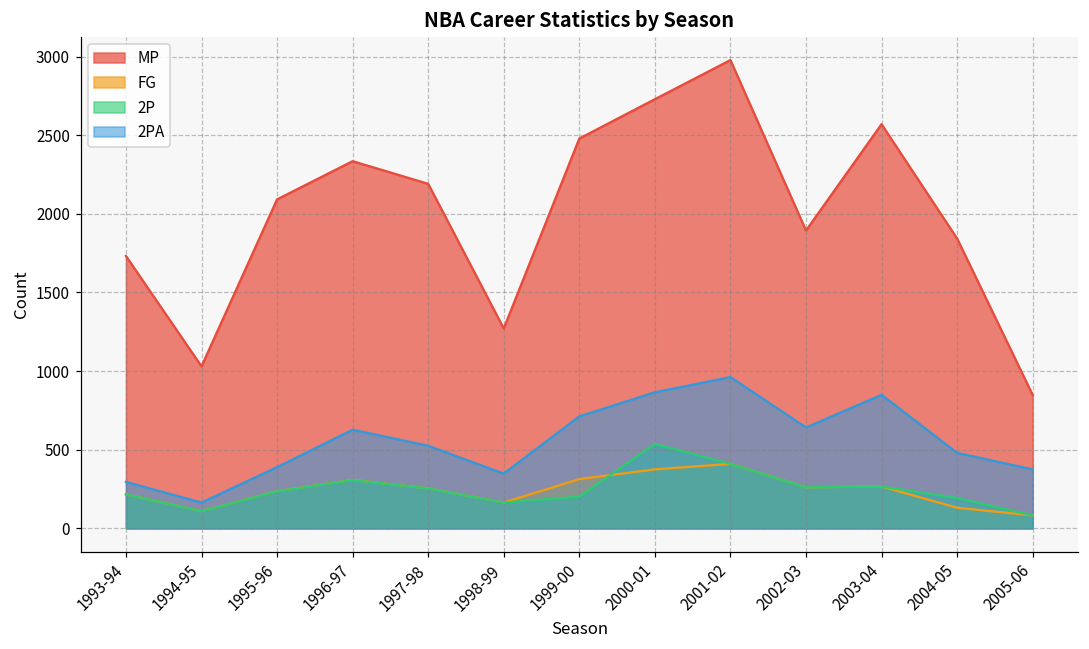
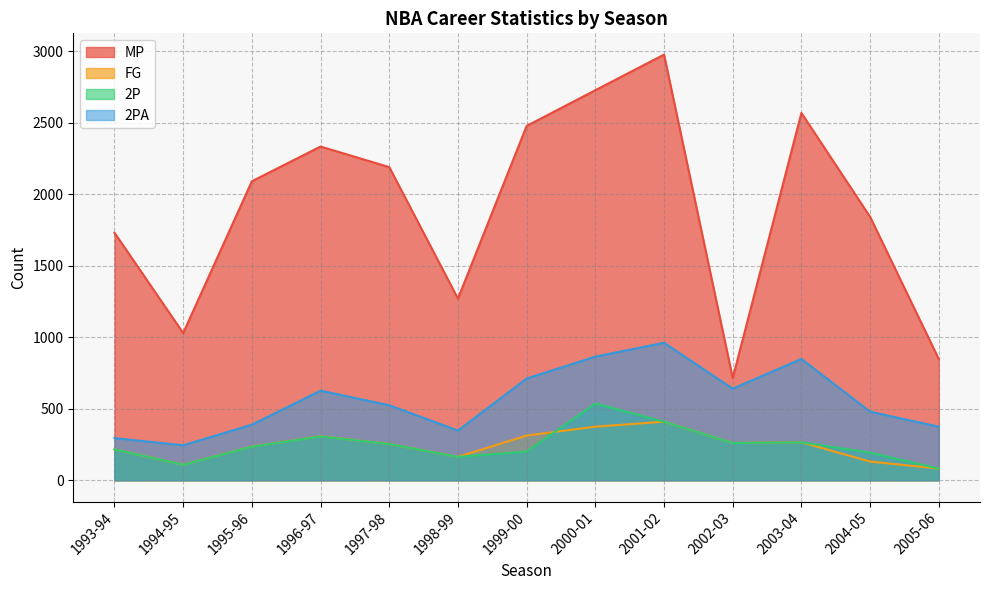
2PA, 1994-95: 160 -> 250
MP, 2002-03: 1890 -> 720
